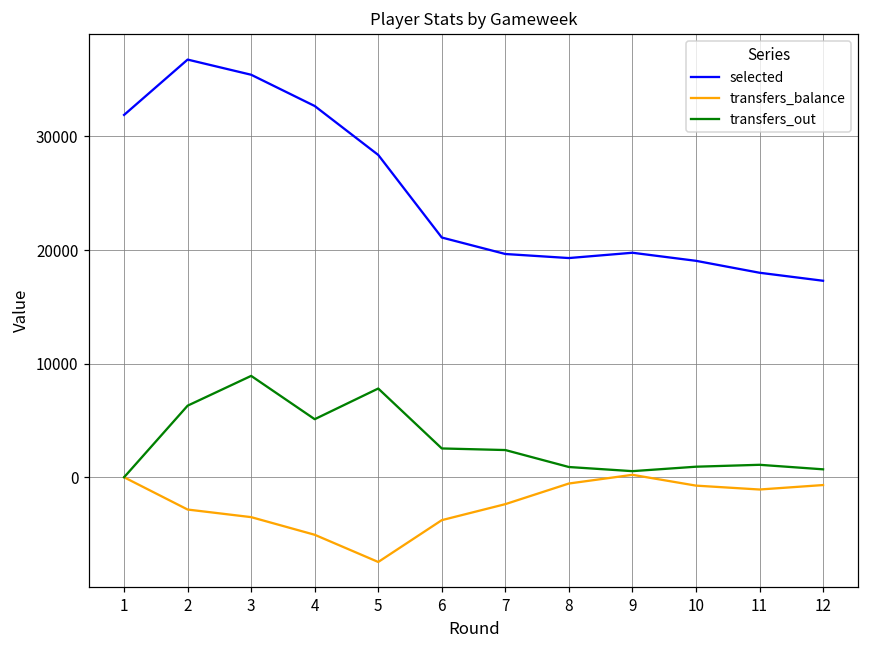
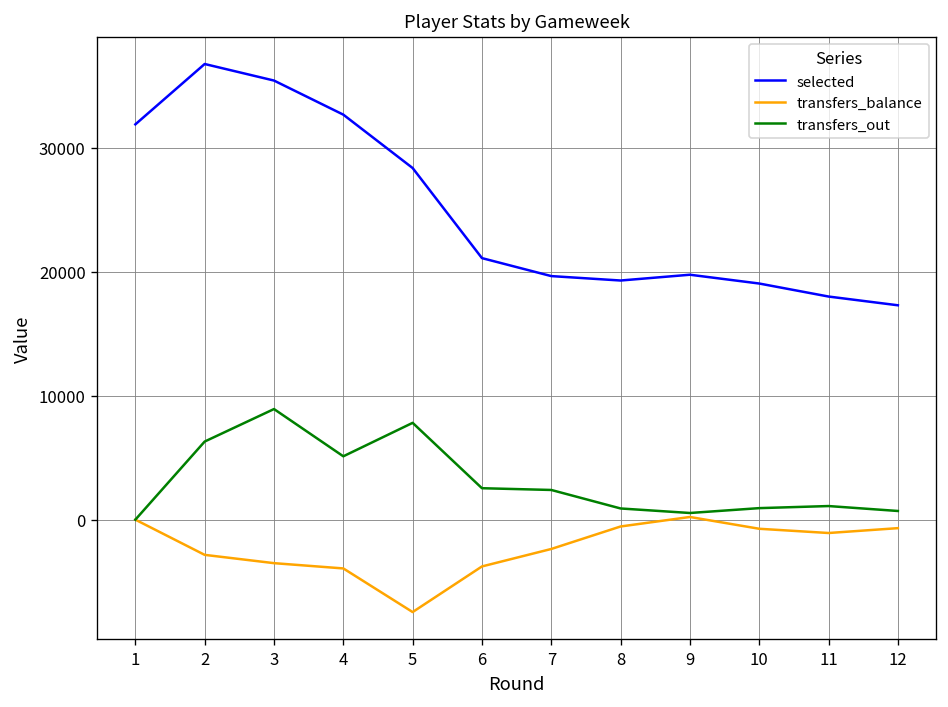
transfers_balance, 4: -5100 -> -3900
